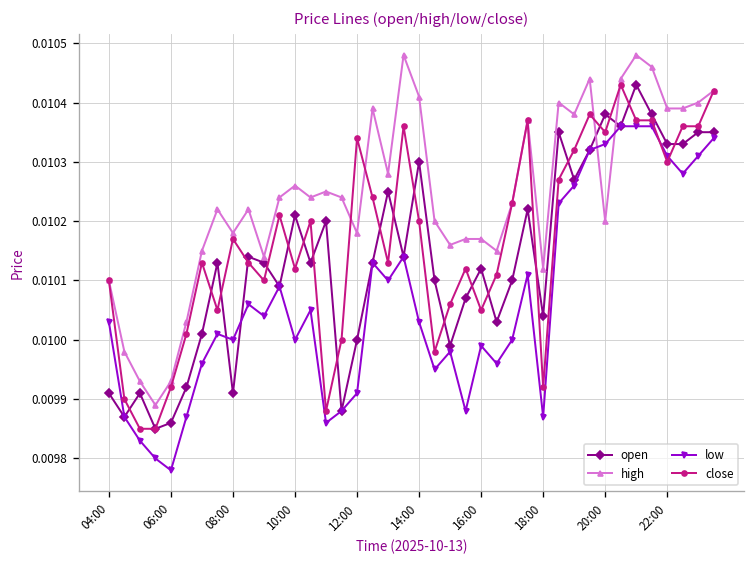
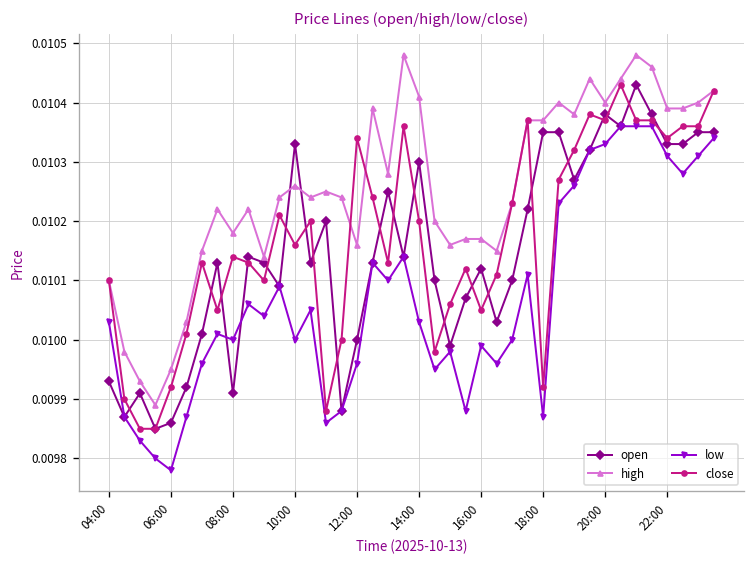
open, 04:00: 0.00991 -> 0.00993
high, 06:00: 0.00993 -> 0.00995
close, 08:00: 0.01017 -> 0.01014
open, 10:00: 0.01021 -> 0.01033
close, 10:00: 0.01012 -> 0.01016
high, 12:00: 0.01018 -> 0.01016
low, 12:00: 0.00991 -> 0.00996
open, 18:00: 0.01004 -> 0.01035
high, 18:00: 0.01012 -> 0.01037
high, 20:00: 0.0102 -> 0.0104
close, 20:00: 0.01035 -> 0.01037
close, 22:00: 0.01030 -> 0.01034
